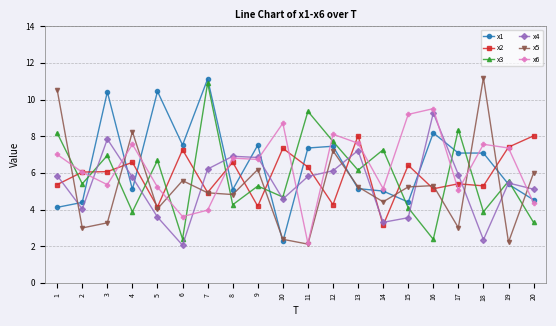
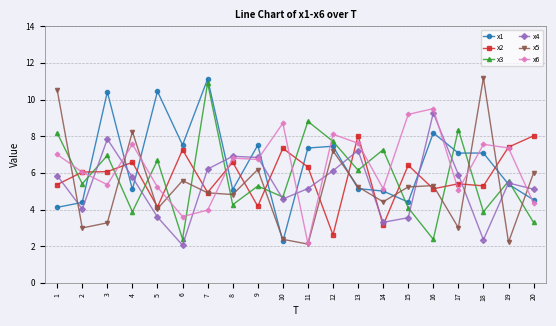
x3, 11: 9.4 -> 8.8
x4, 11: 5.8 -> 5.1
x2, 12: 4.3 -> 2.6
